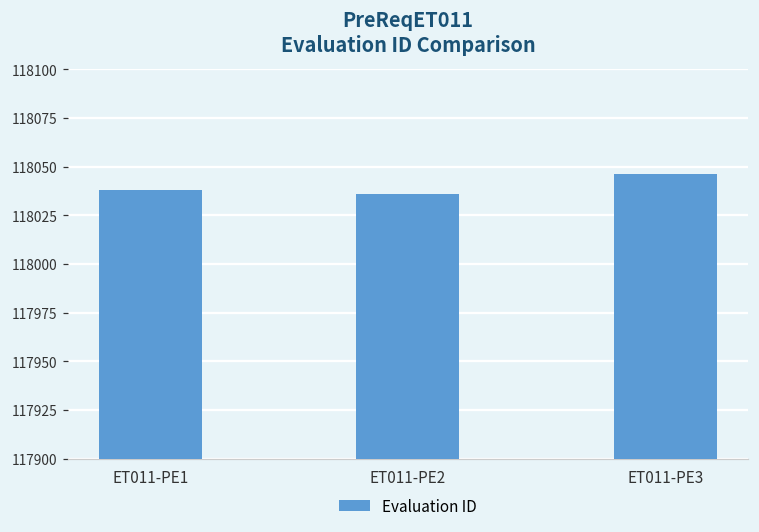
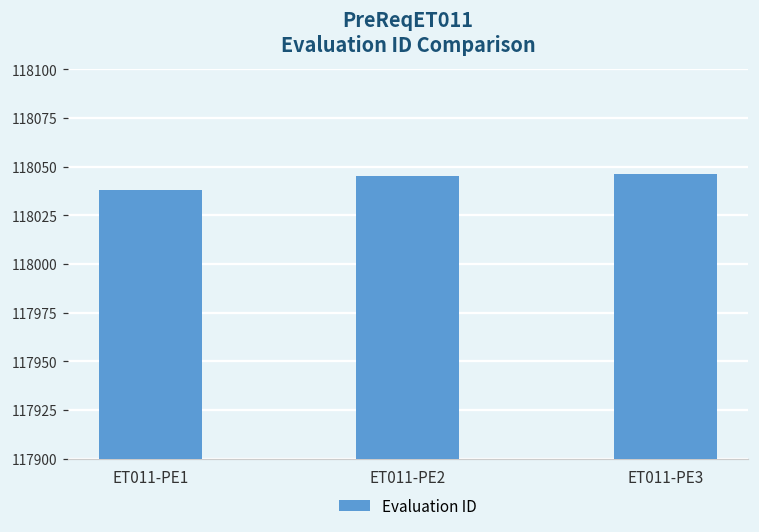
ET011-PE2: 118036 -> 118045
